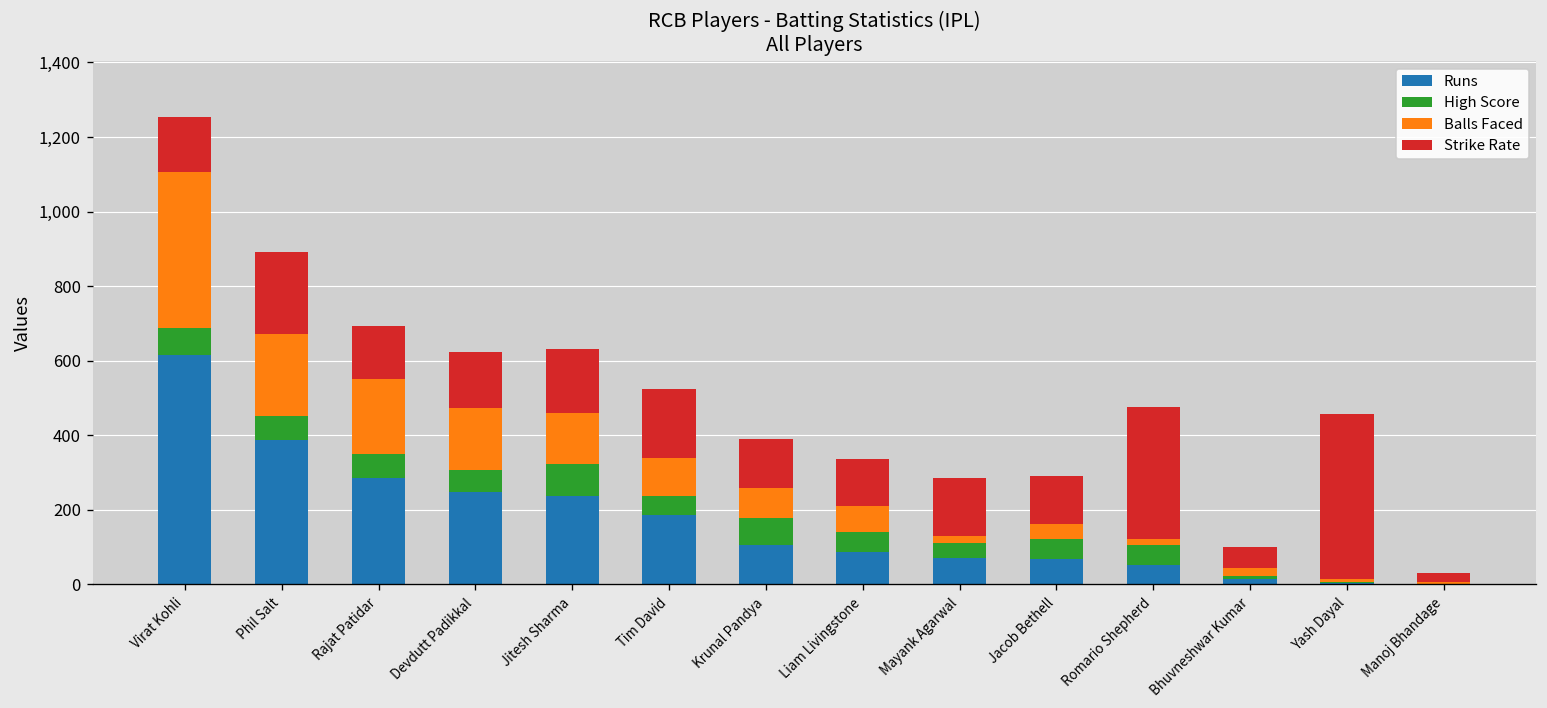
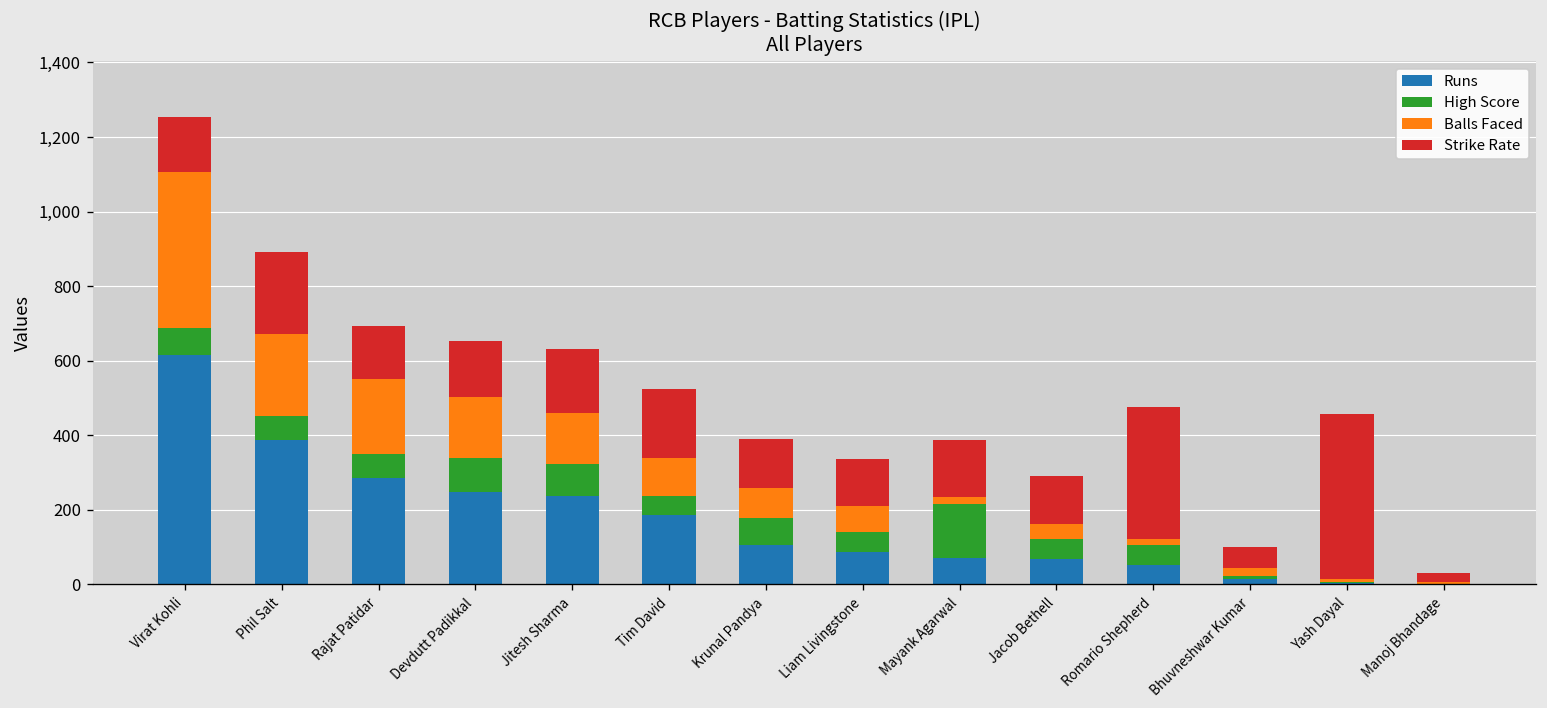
High Score, Devdutt Padikkal: 60 -> 90
High Score, Mayank Agarwal: 40 -> 150
